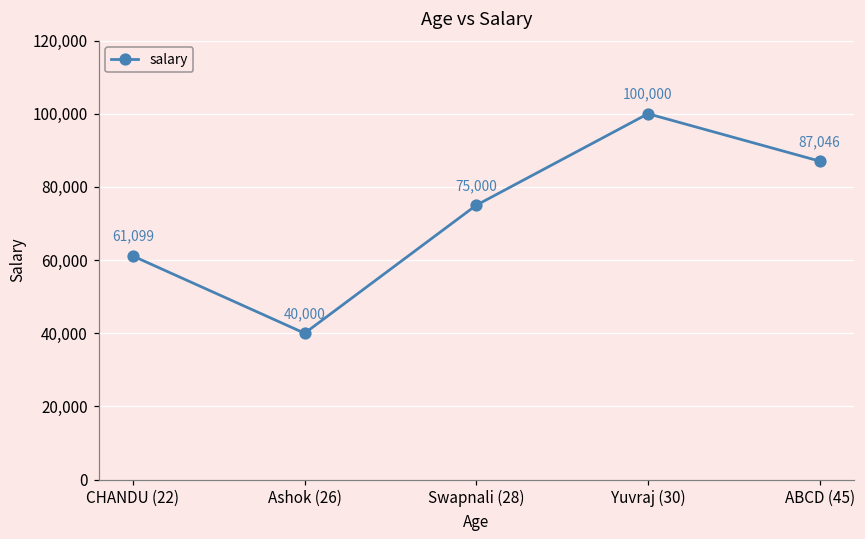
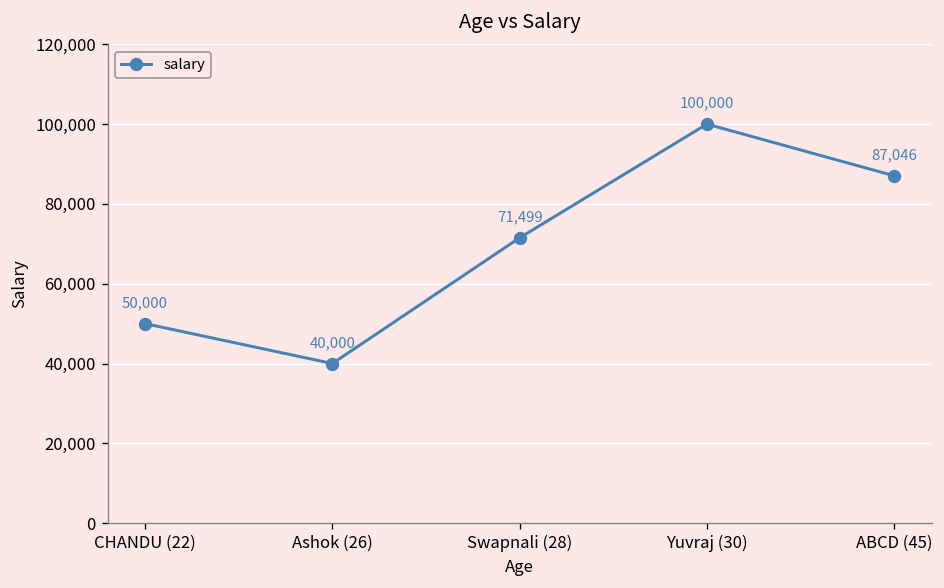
CHANDU (22): 61,099 -> 50,000
Swapnali (28): 75,000 -> 71,499
